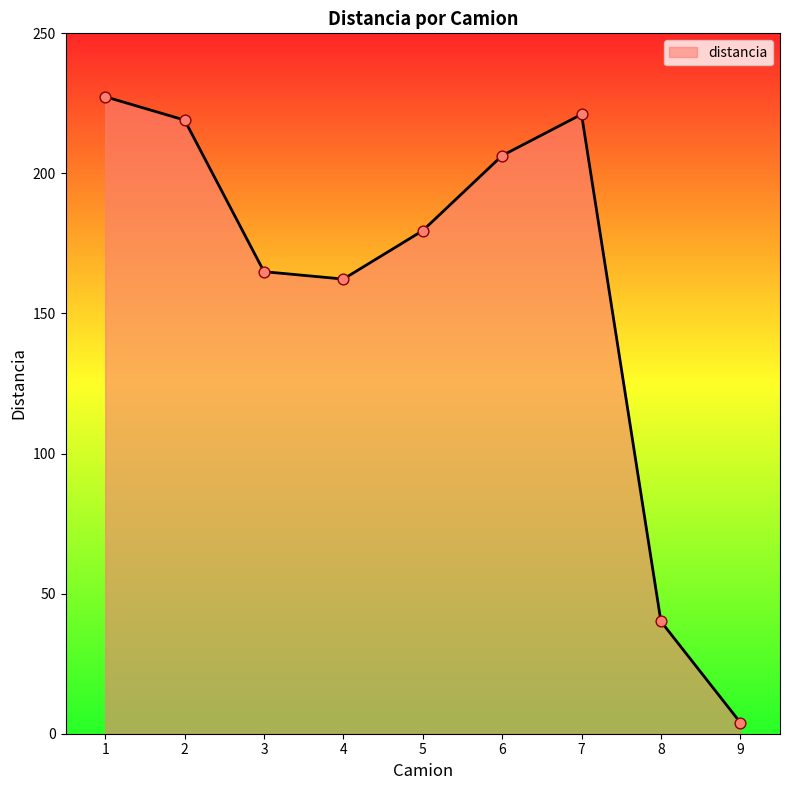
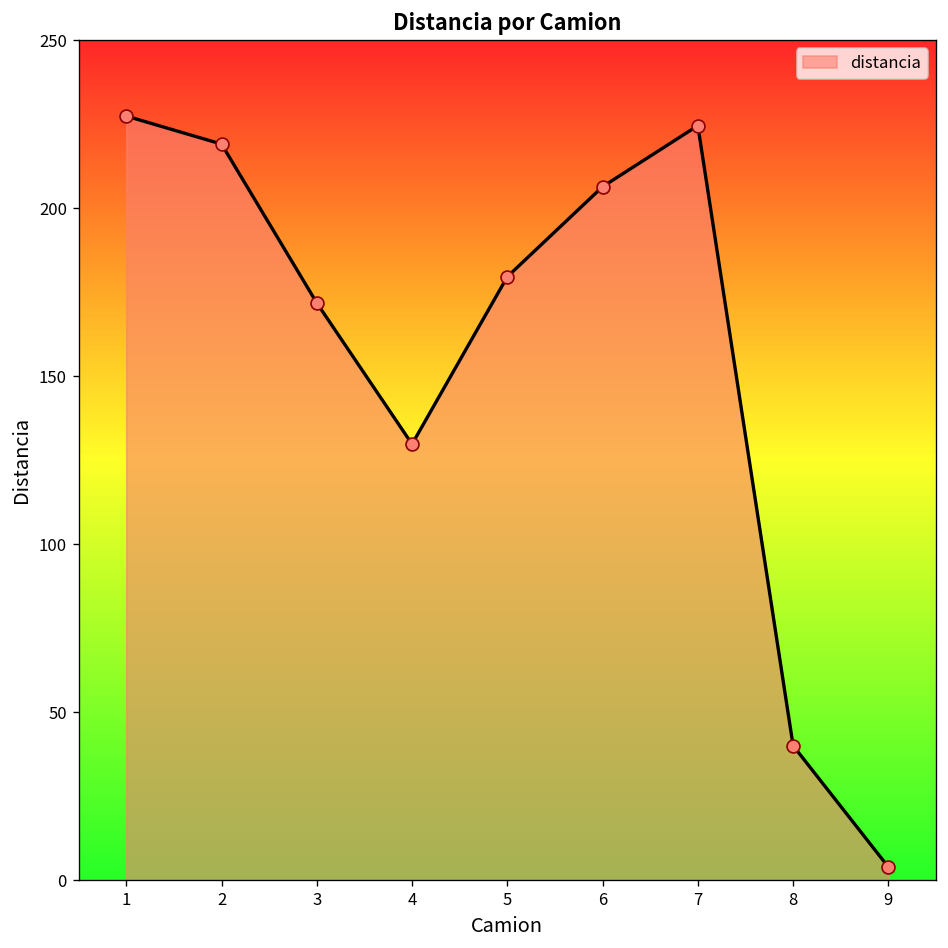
3: 165 -> 172
4: 162 -> 130
7: 221 -> 225
